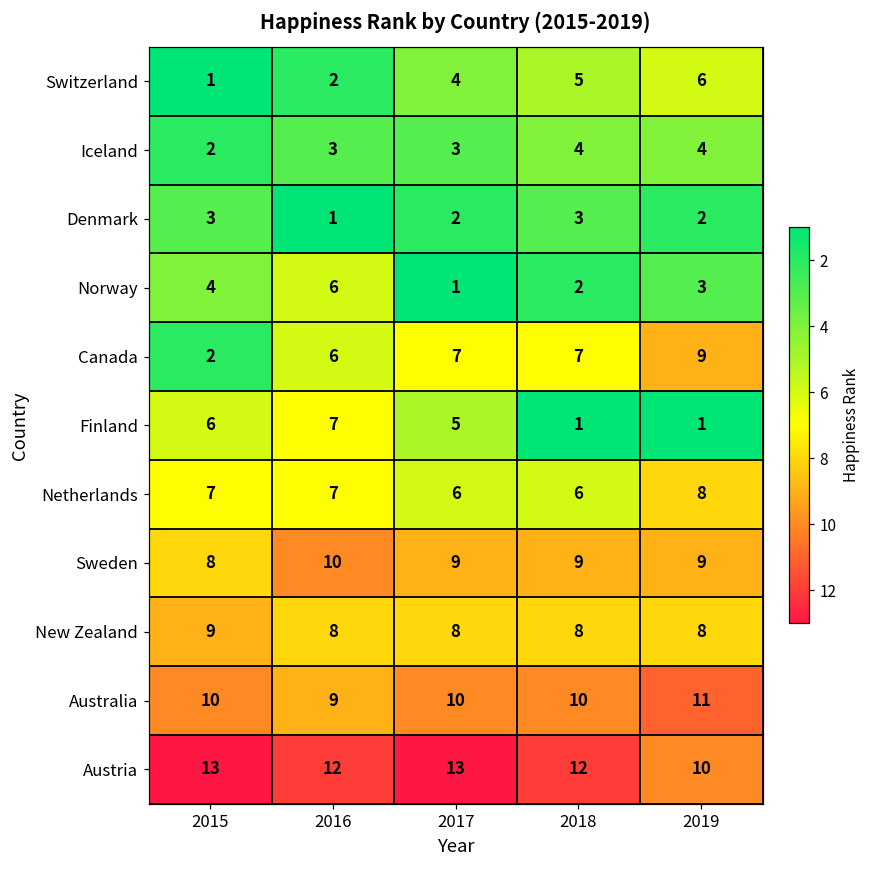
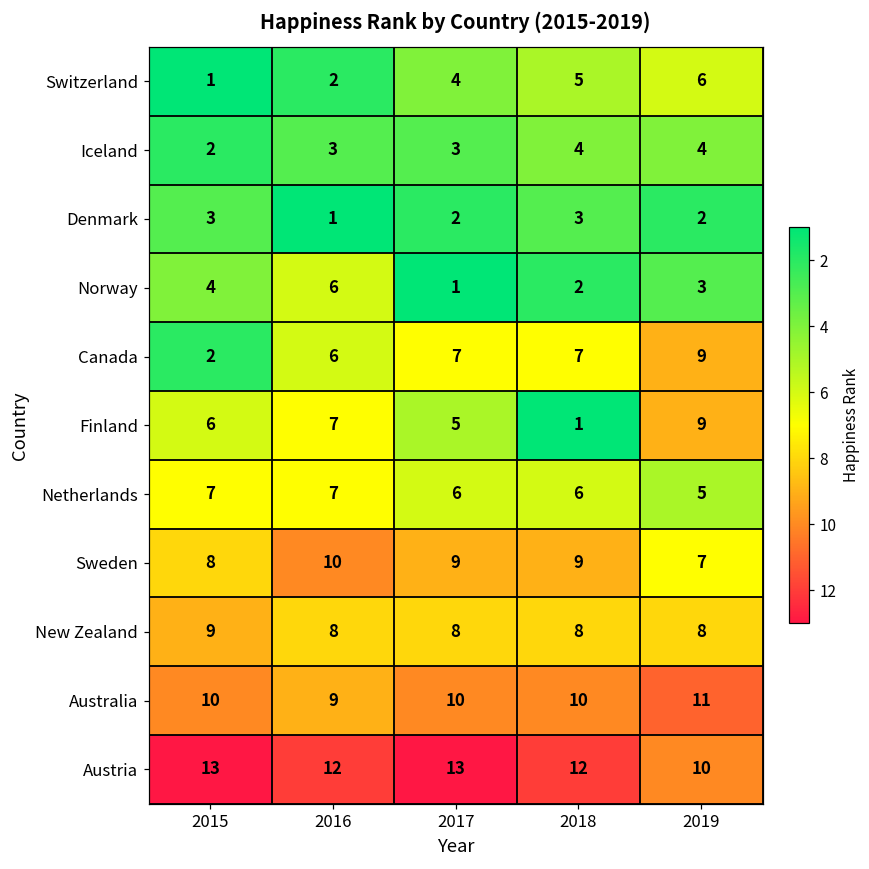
Finland, 2019: 1 -> 9
Netherlands, 2019: 8 -> 5
Sweden, 2019: 9 -> 7
